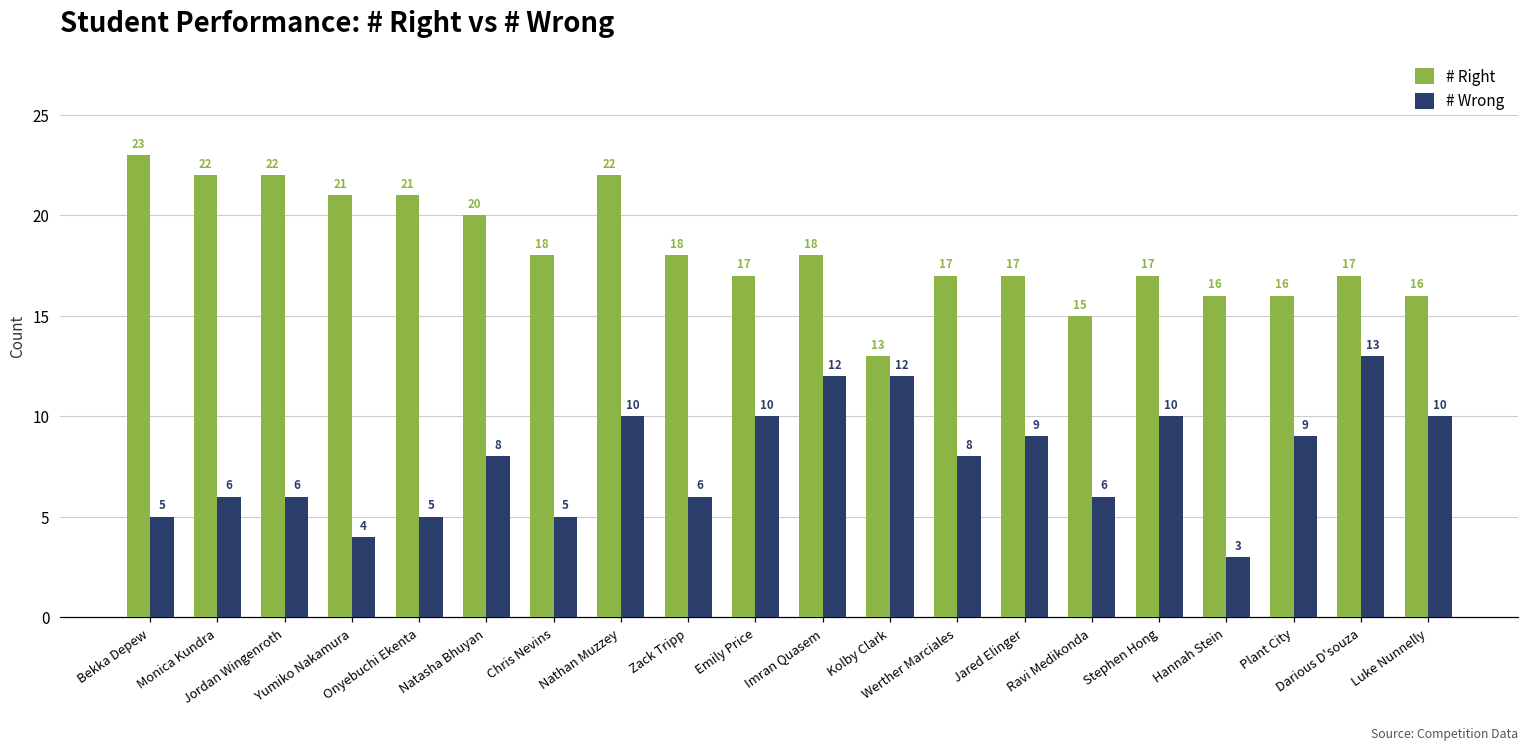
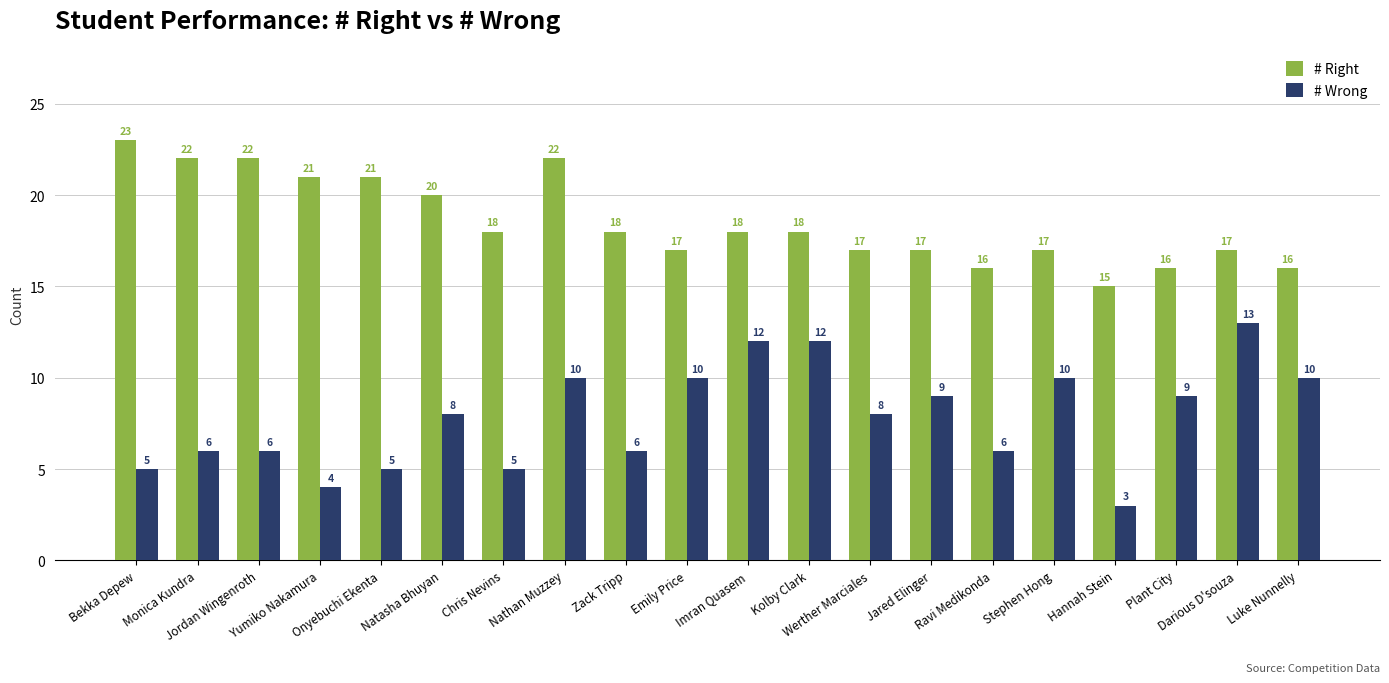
# Right, Kolby Clark: 13 -> 18
# Right, Ravi Medikonda: 15 -> 16
# Right, Hannah Stein: 16 -> 15
